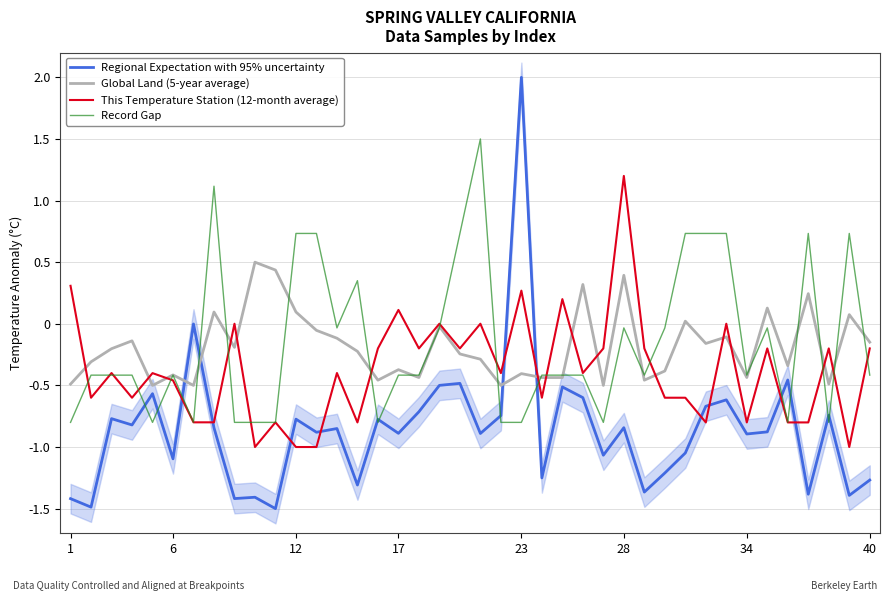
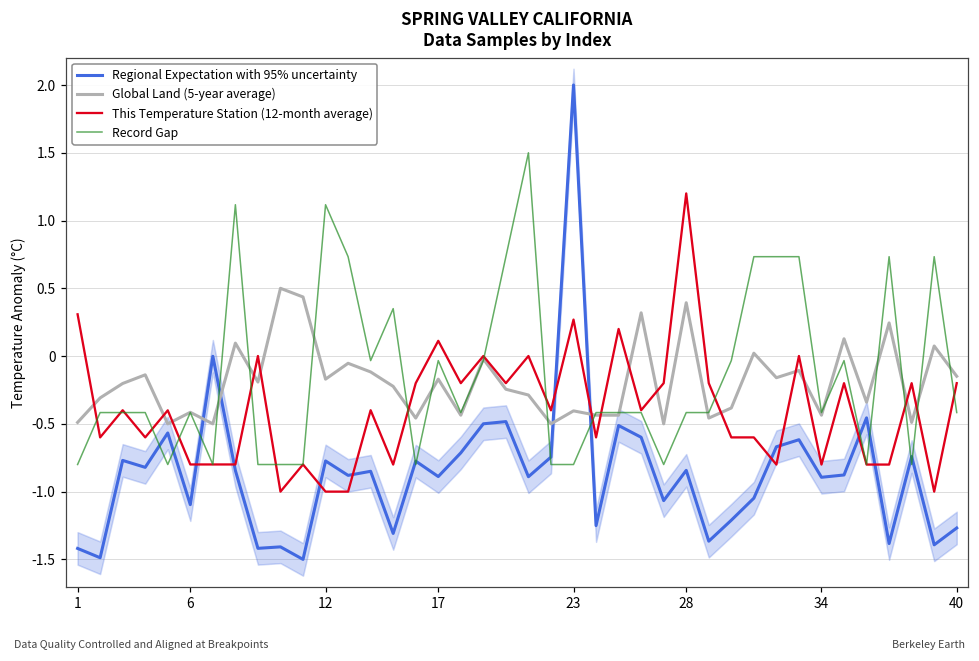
This Temperature Station (12-month average), 6: -0.46 -> -0.80
Global Land (5-year average), 12: 0.10 -> -0.17
Record Gap, 12: 0.73 -> 1.12
Global Land (5-year average), 17: -0.37 -> -0.17
Record Gap, 17: -0.42 -> -0.03
Record Gap, 28: -0.03 -> -0.42
